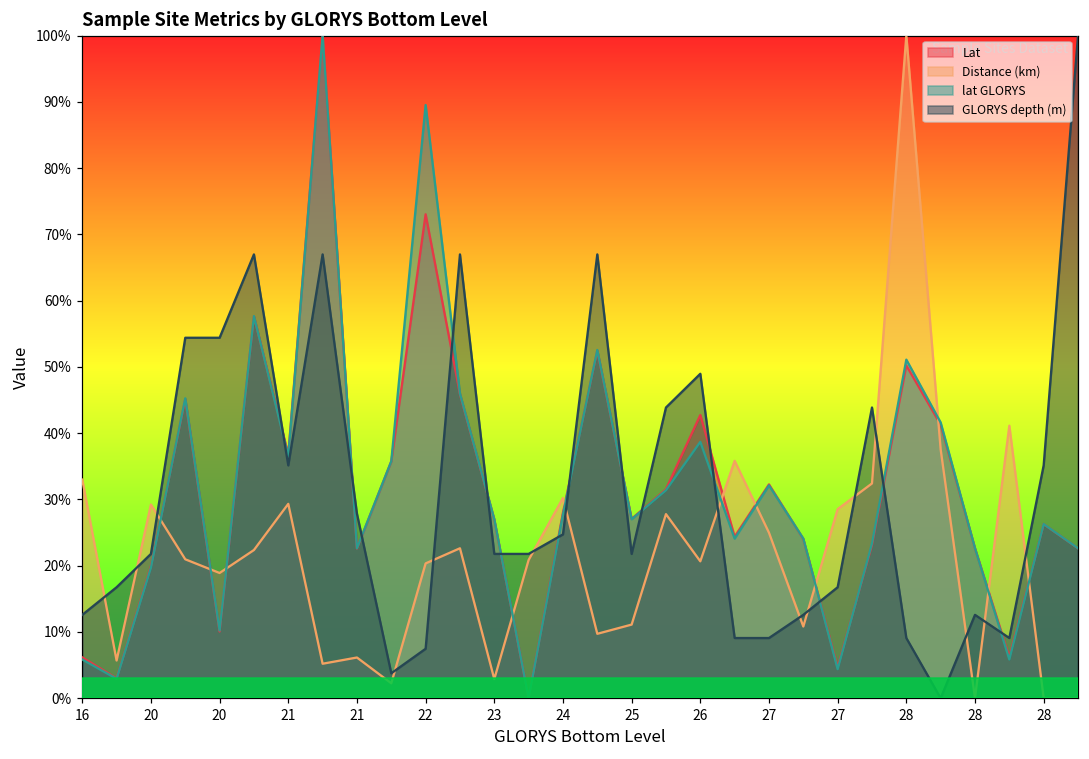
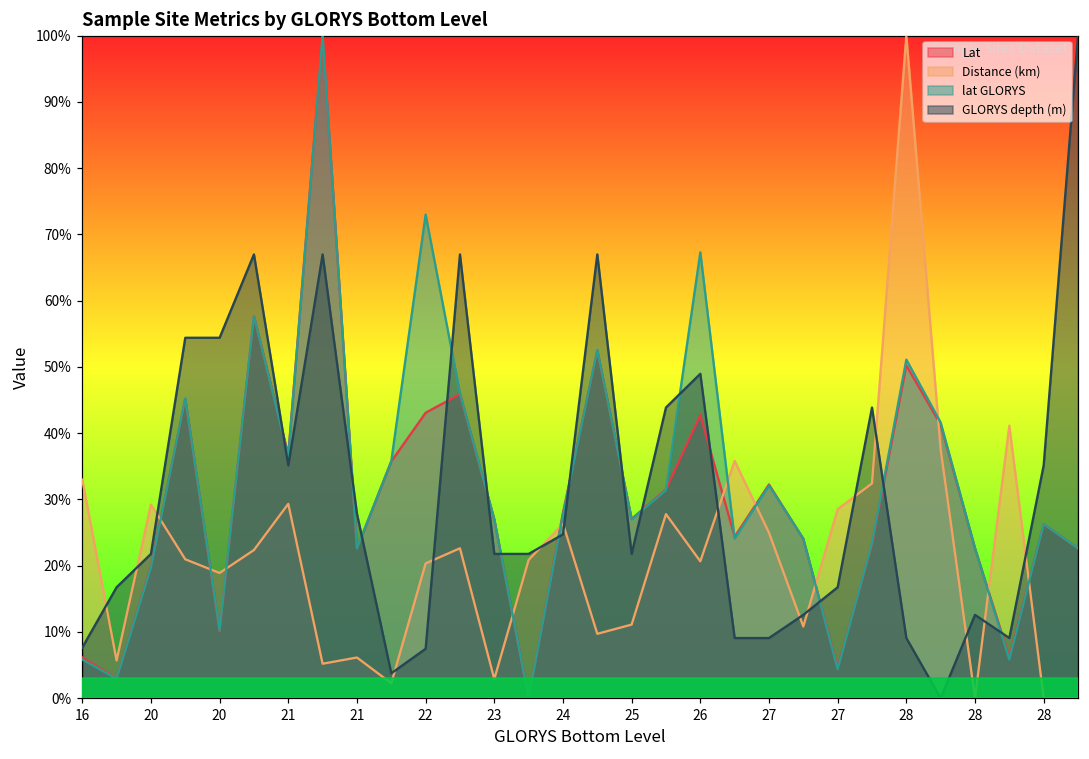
GLORYS depth (m), 16: 13% -> 8%
Lat, 22: 73% -> 43%
lat GLORYS, 22: 90% -> 73%
Distance (km), 24: 30% -> 26%
lat GLORYS, 26: 39% -> 67%
